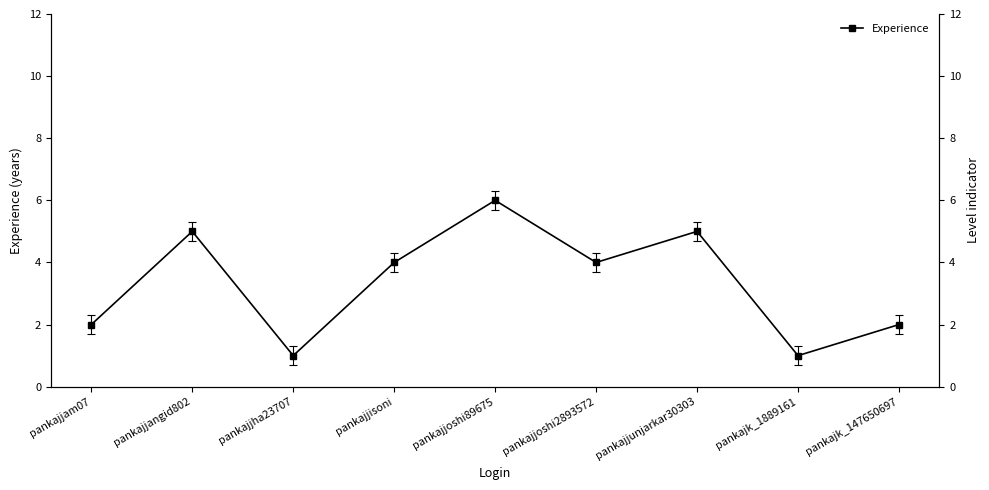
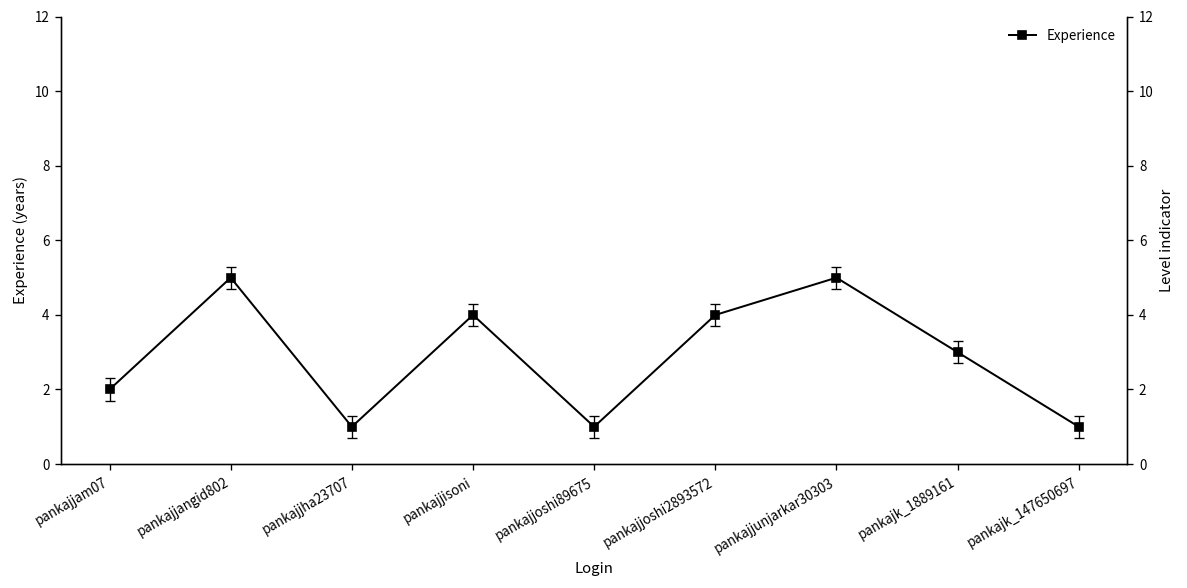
Experience, pankajjoshi89675: 6 -> 1
Experience, pankajk_1889161: 1 -> 3
Experience, pankajk_147650697: 2 -> 1
